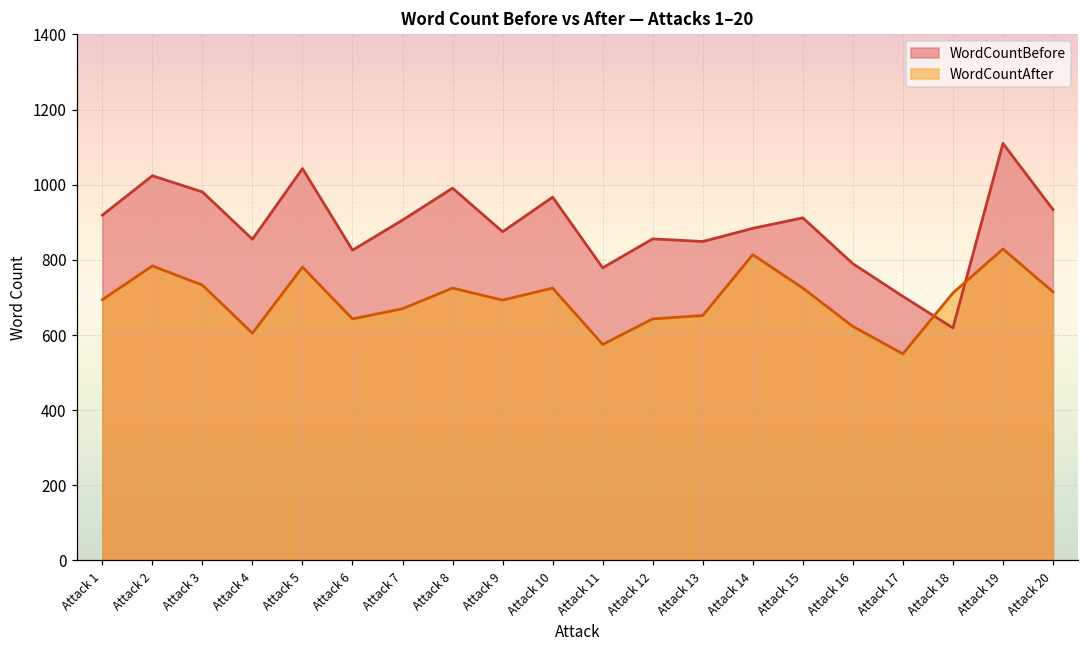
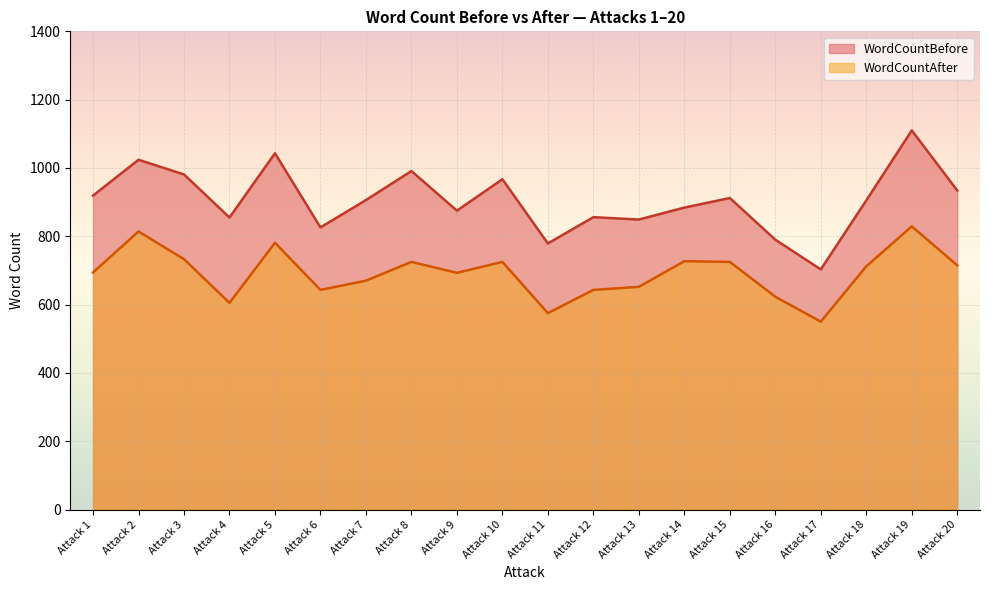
WordCountAfter, Attack 2: 780 -> 810
WordCountAfter, Attack 14: 810 -> 730
WordCountBefore, Attack 18: 620 -> 910
